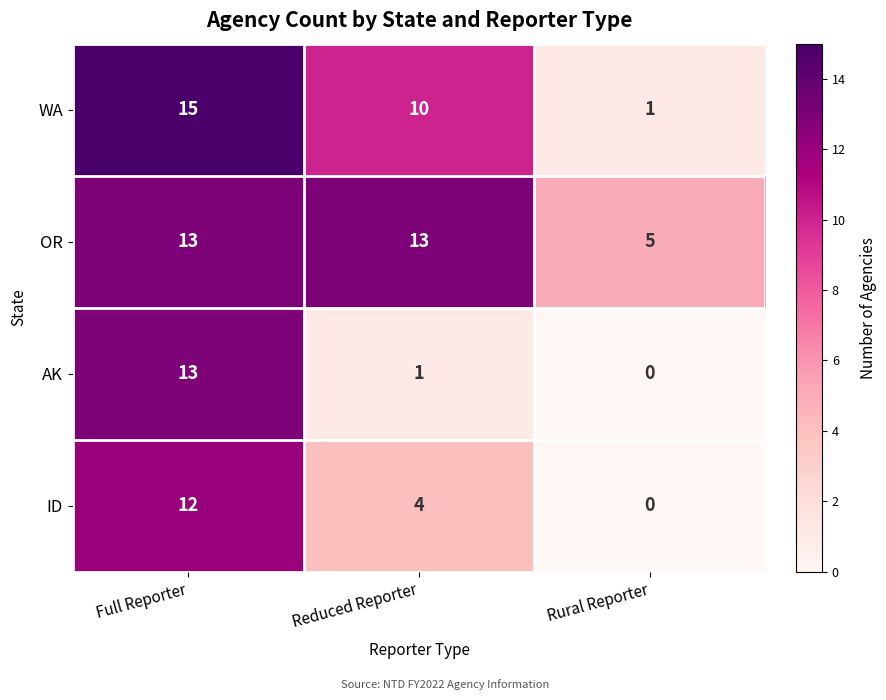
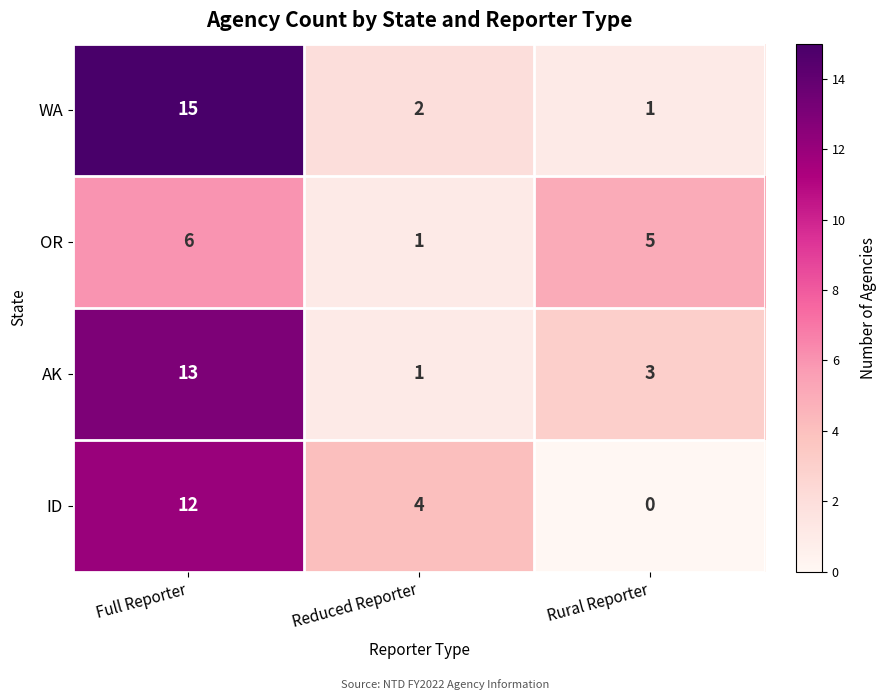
WA, Reduced Reporter: 10 -> 2
OR, Full Reporter: 13 -> 6
OR, Reduced Reporter: 13 -> 1
AK, Rural Reporter: 0 -> 3
